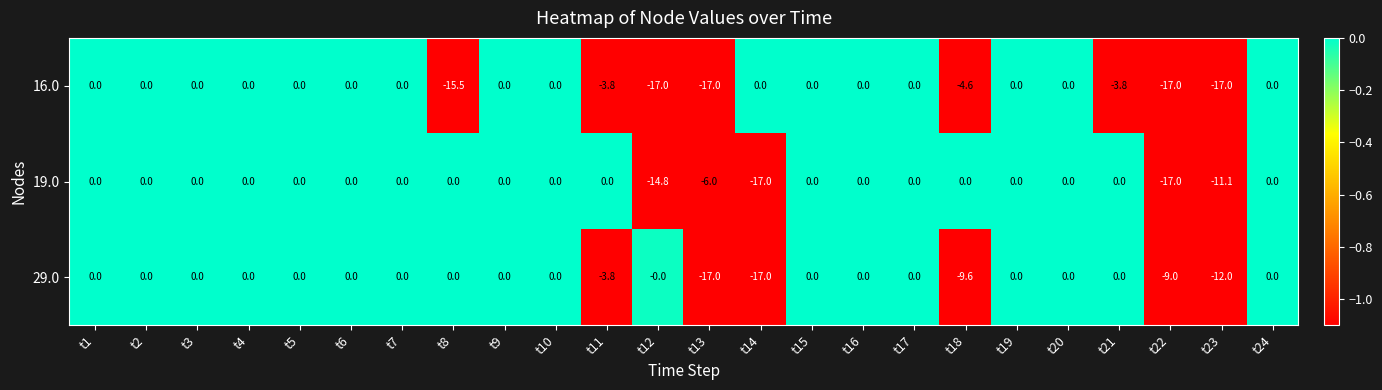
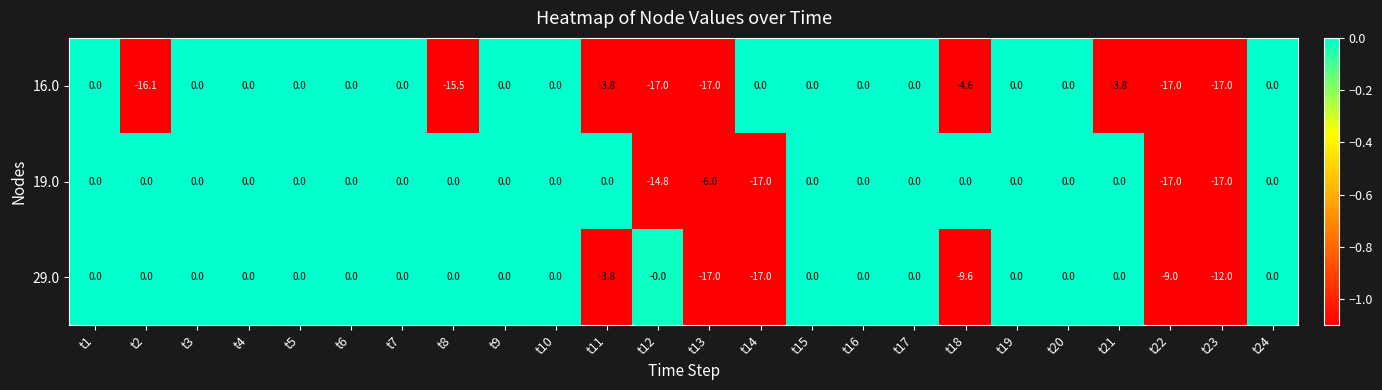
16.0, t2: 0.0 -> -16.1
19.0, t23: -11.1 -> -17.0
